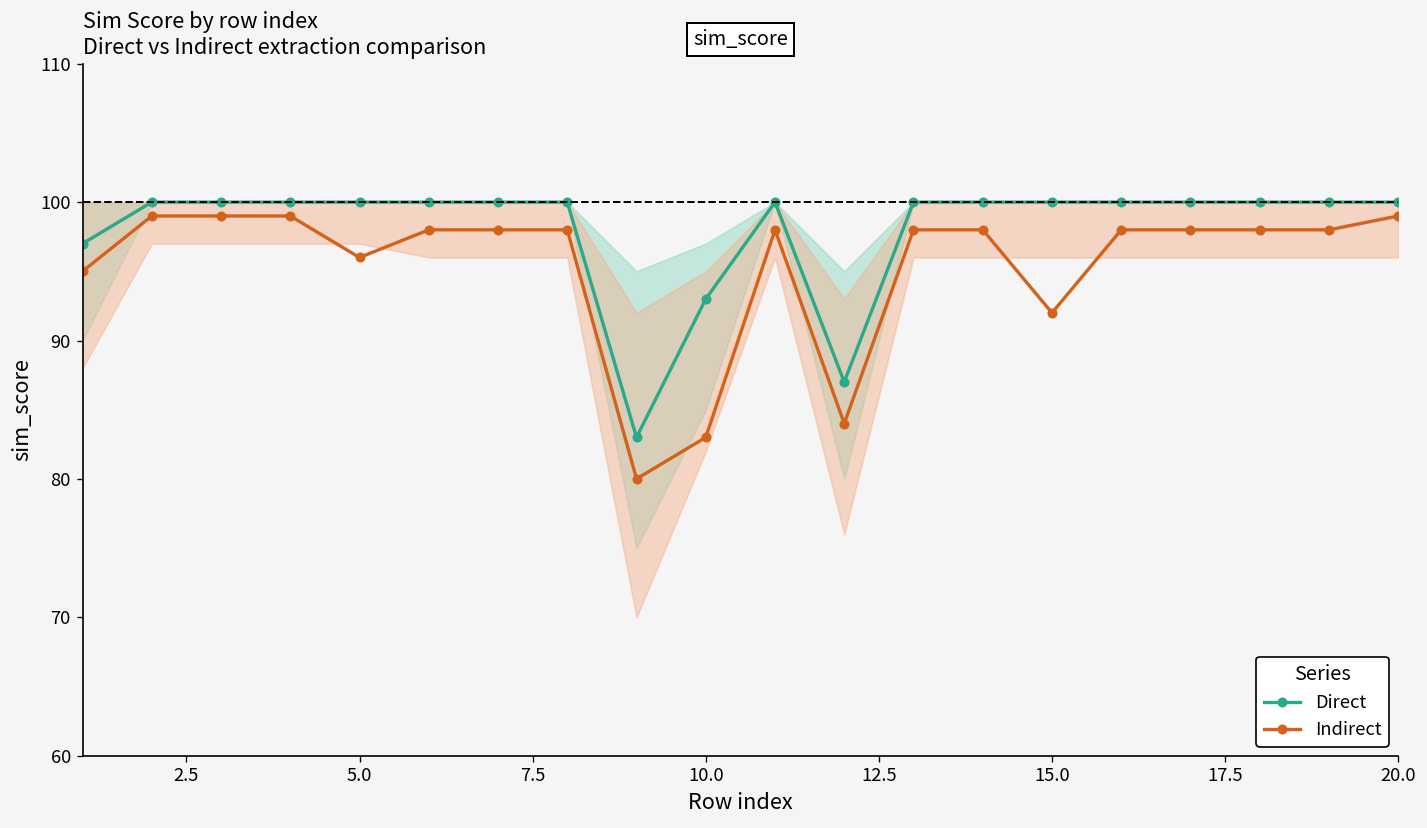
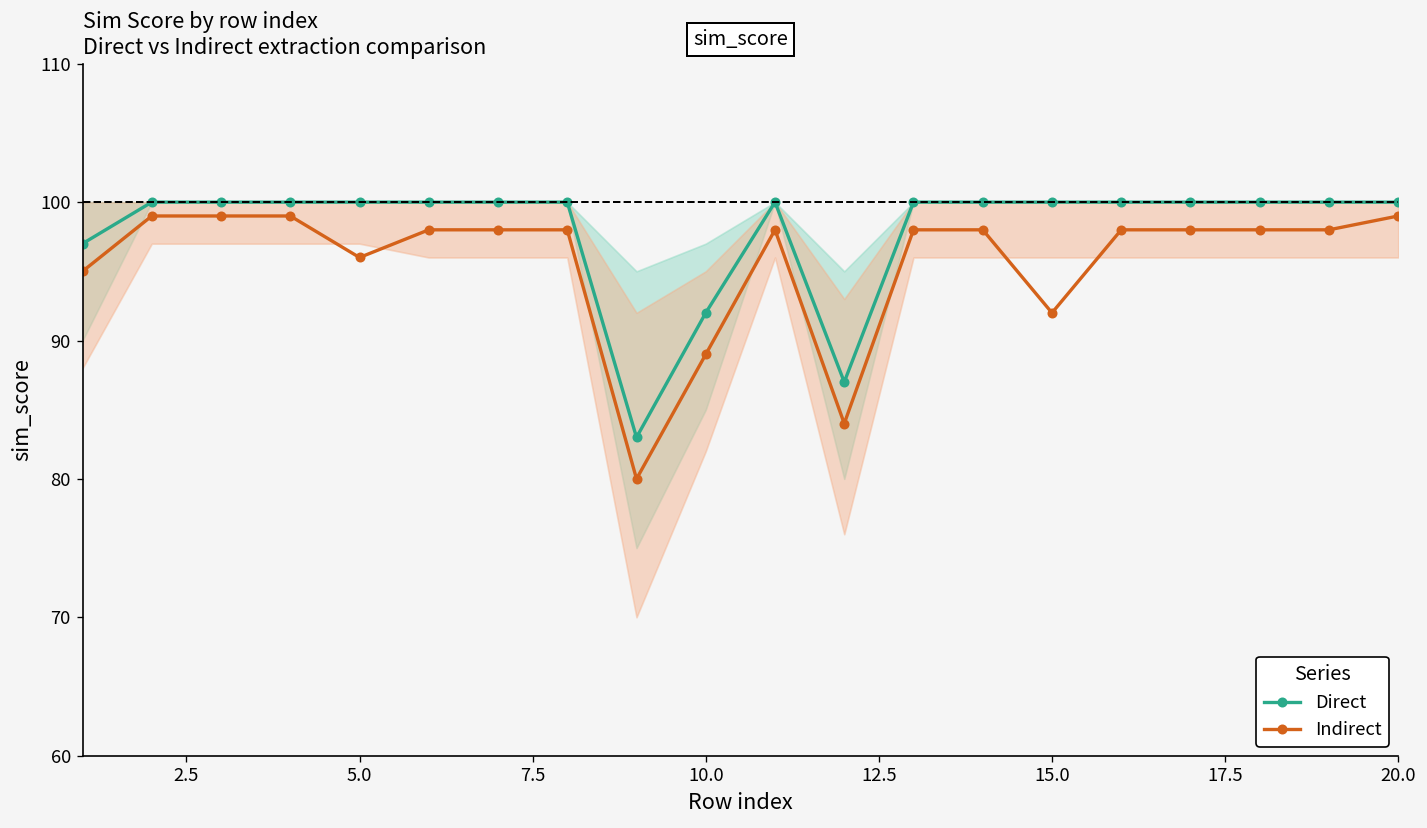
Direct, 10.0: 93 -> 92
Indirect, 10.0: 83 -> 89
